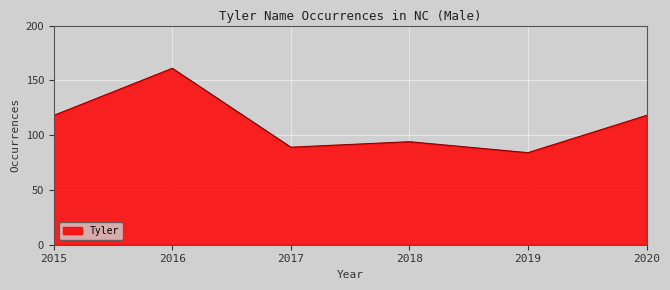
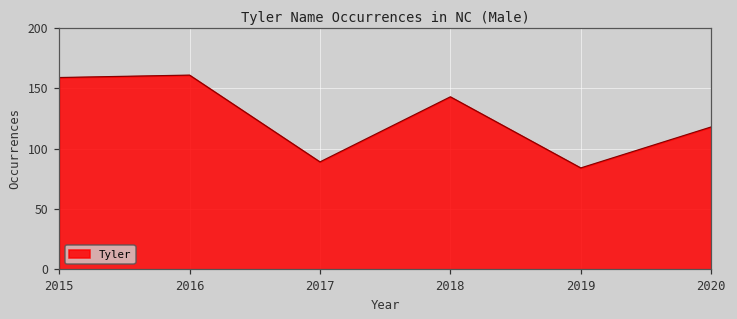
2015: 118 -> 159
2018: 94 -> 143
